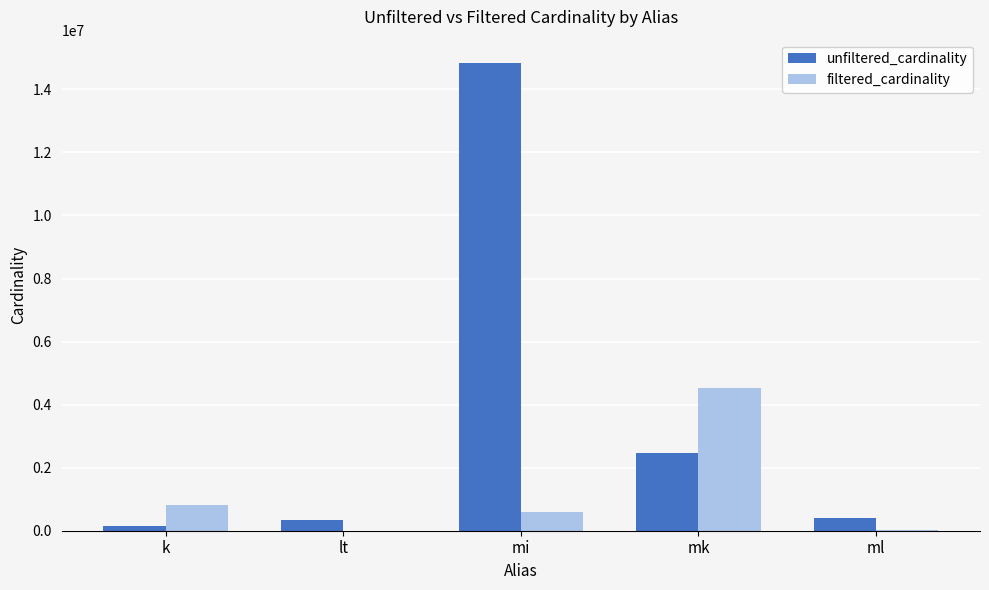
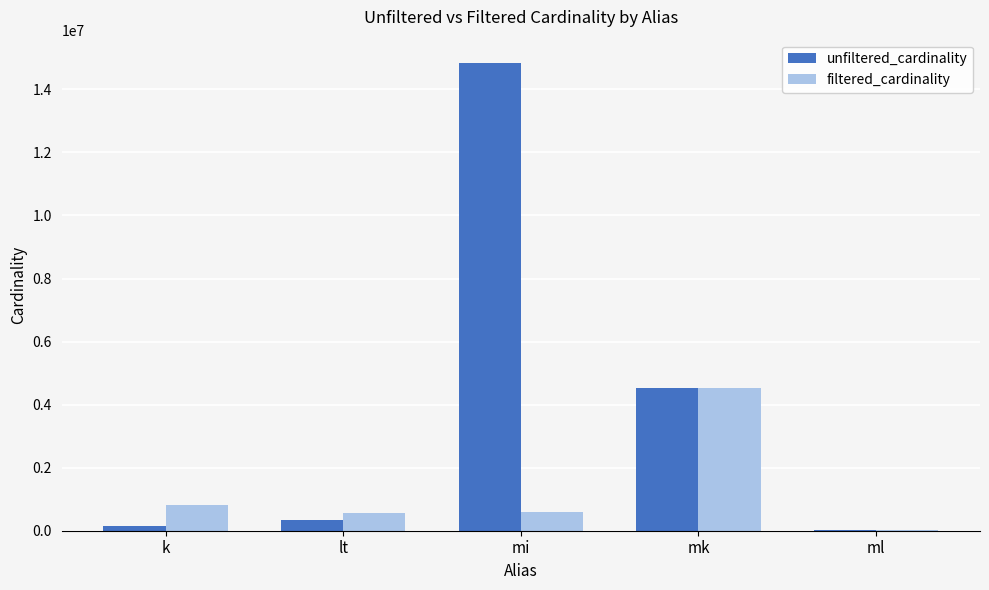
filtered_cardinality, lt: 0 -> 600000
unfiltered_cardinality, mk: 2500000 -> 4500000
unfiltered_cardinality, ml: 400000 -> 0
